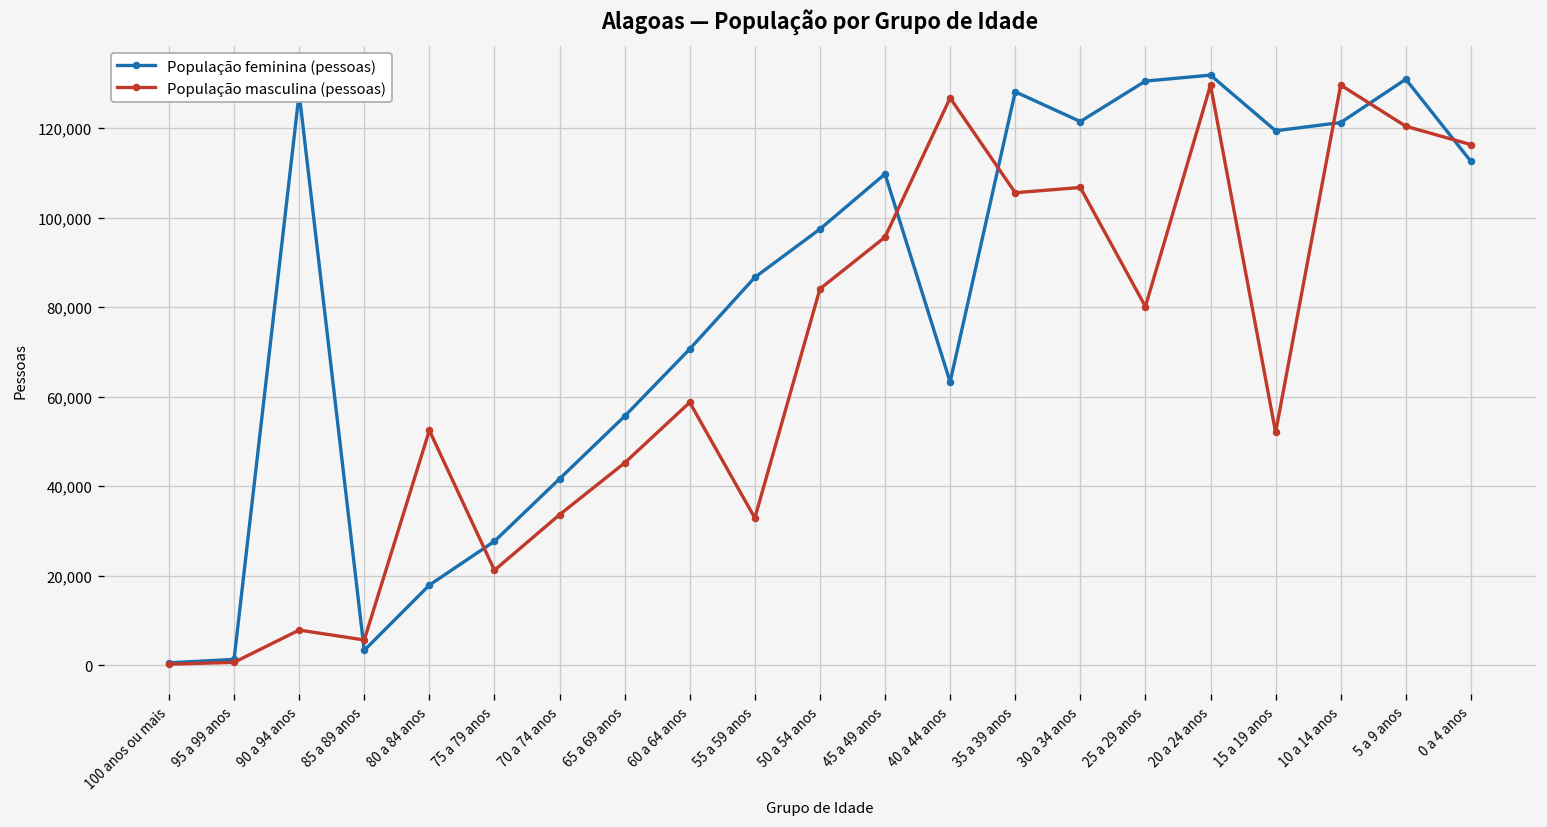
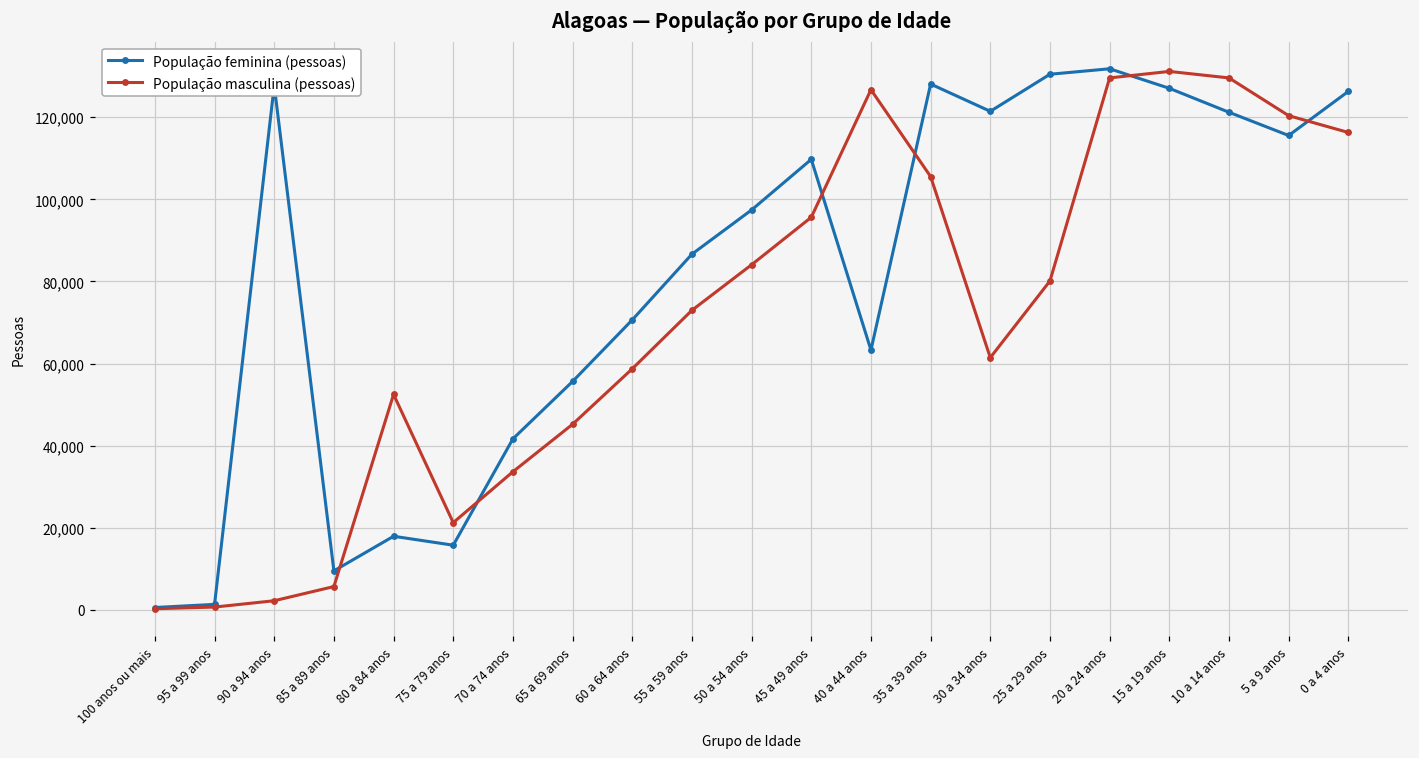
População masculina (pessoas), 90 a 94 anos: 8,000 -> 2,000
População feminina (pessoas), 85 a 89 anos: 3,000 -> 9,000
População feminina (pessoas), 75 a 79 anos: 28,000 -> 16,000
População masculina (pessoas), 55 a 59 anos: 33,000 -> 73,000
População masculina (pessoas), 30 a 34 anos: 107,000 -> 61,000
População feminina (pessoas), 15 a 19 anos: 119,000 -> 127,000
População masculina (pessoas), 15 a 19 anos: 52,000 -> 131,000
População feminina (pessoas), 5 a 9 anos: 131,000 -> 116,000
População feminina (pessoas), 0 a 4 anos: 113,000 -> 126,000
